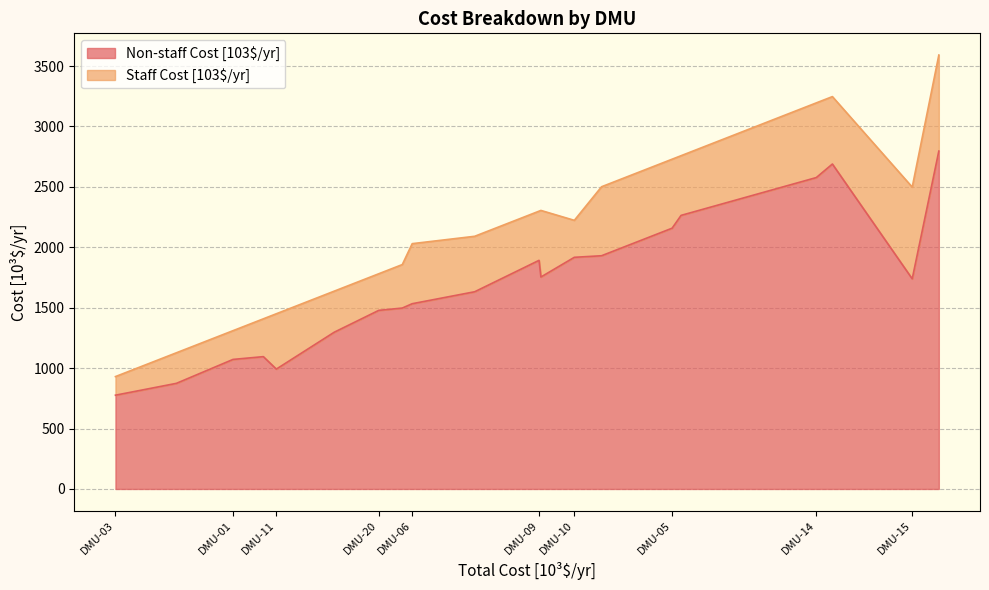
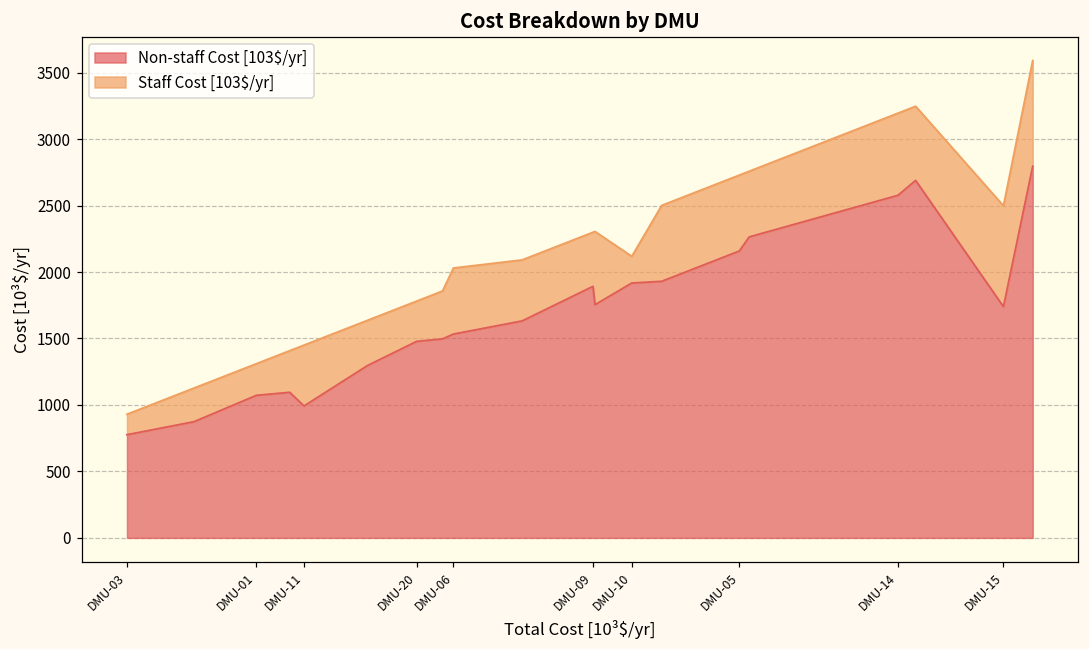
Staff Cost [103$/yr], DMU-10: 310 -> 200
